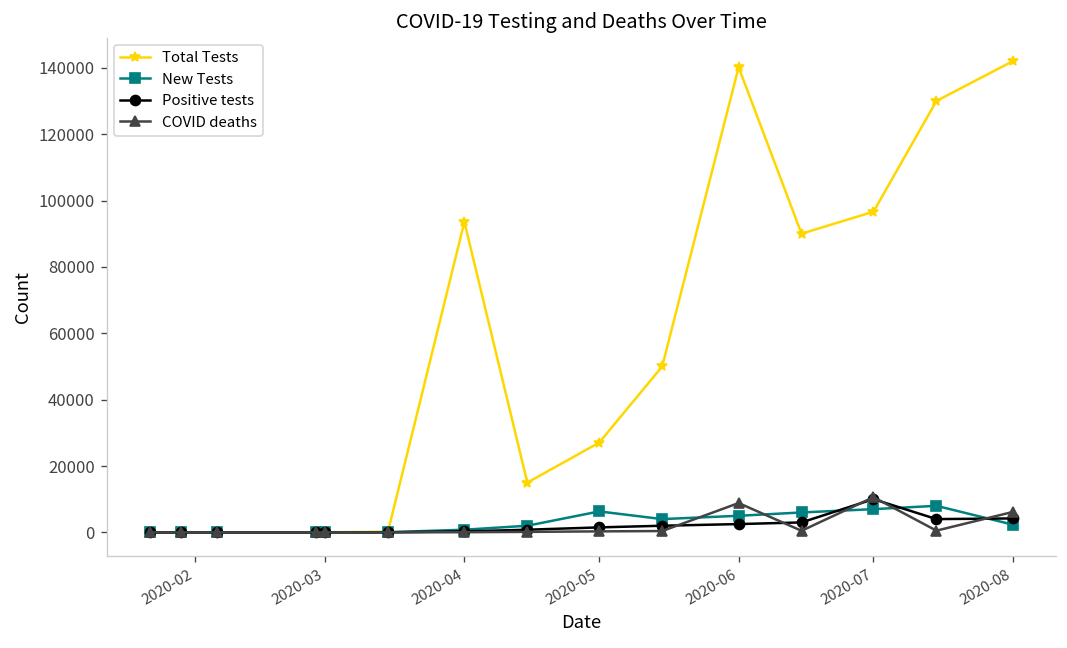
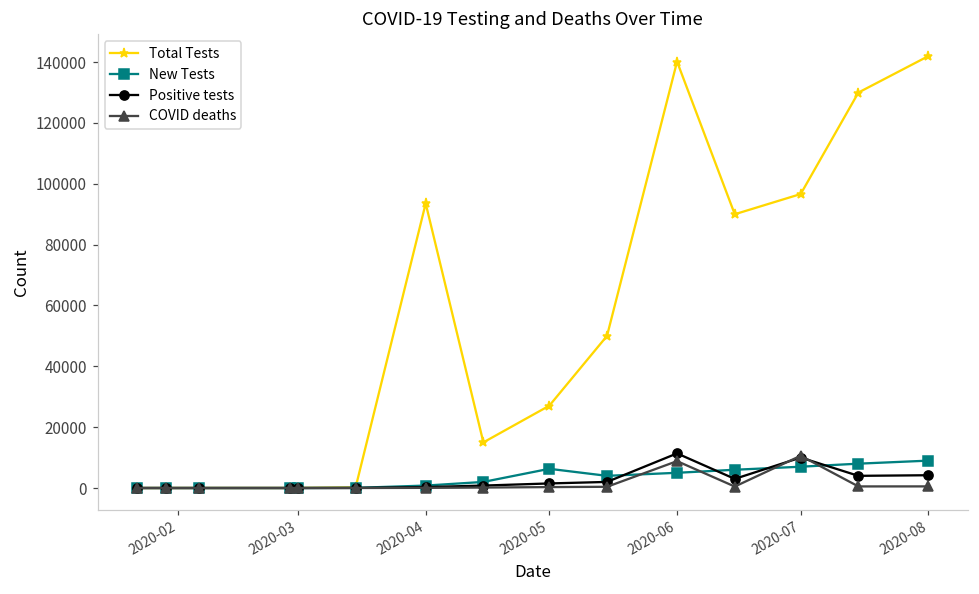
Positive tests, 2020-06: 3000 -> 11000
New Tests, 2020-08: 2000 -> 9000
COVID deaths, 2020-08: 6000 -> 1000
